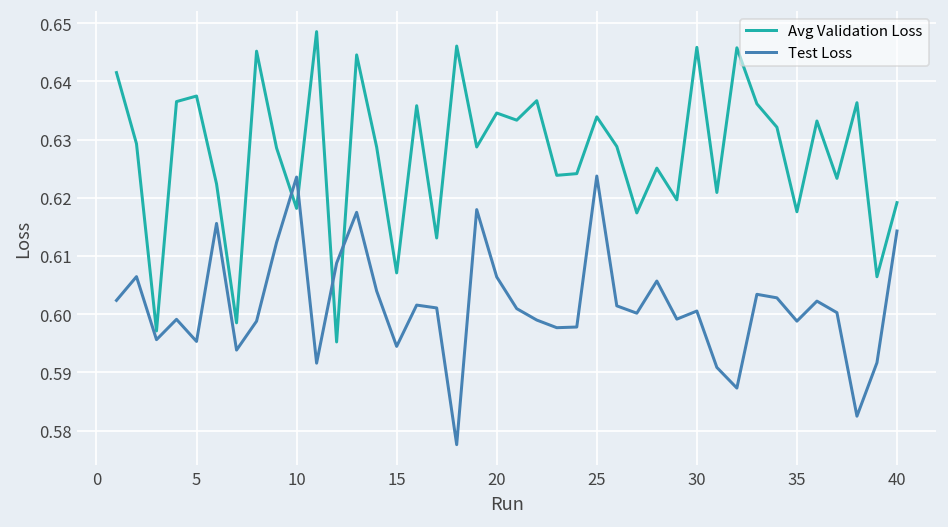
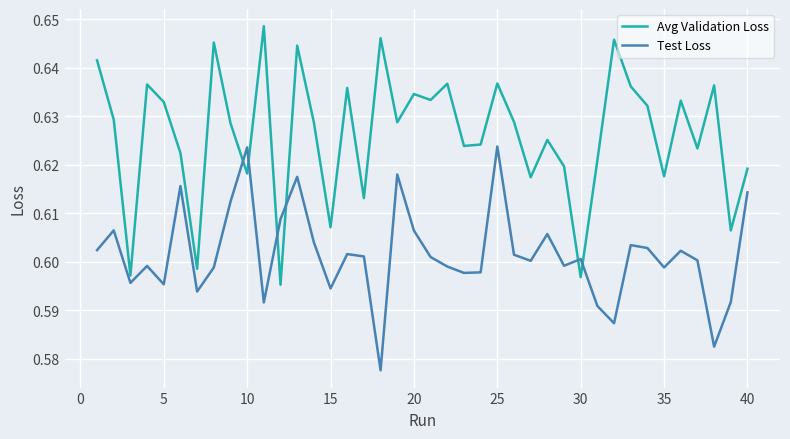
Avg Validation Loss, 5: 0.637 -> 0.633
Avg Validation Loss, 25: 0.634 -> 0.637
Avg Validation Loss, 30: 0.646 -> 0.597
